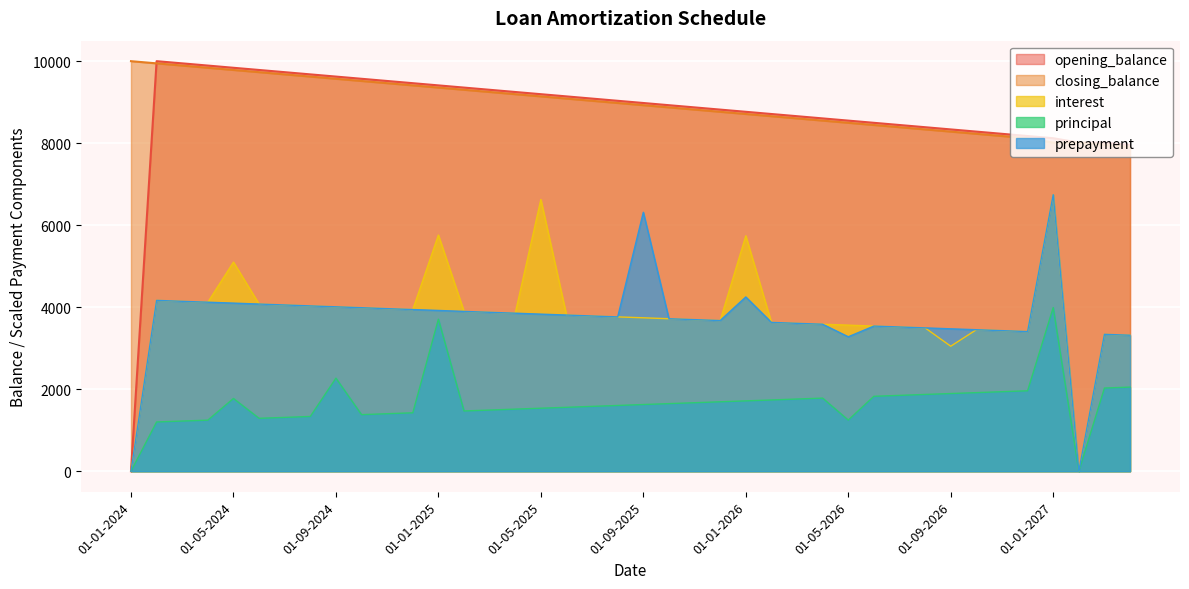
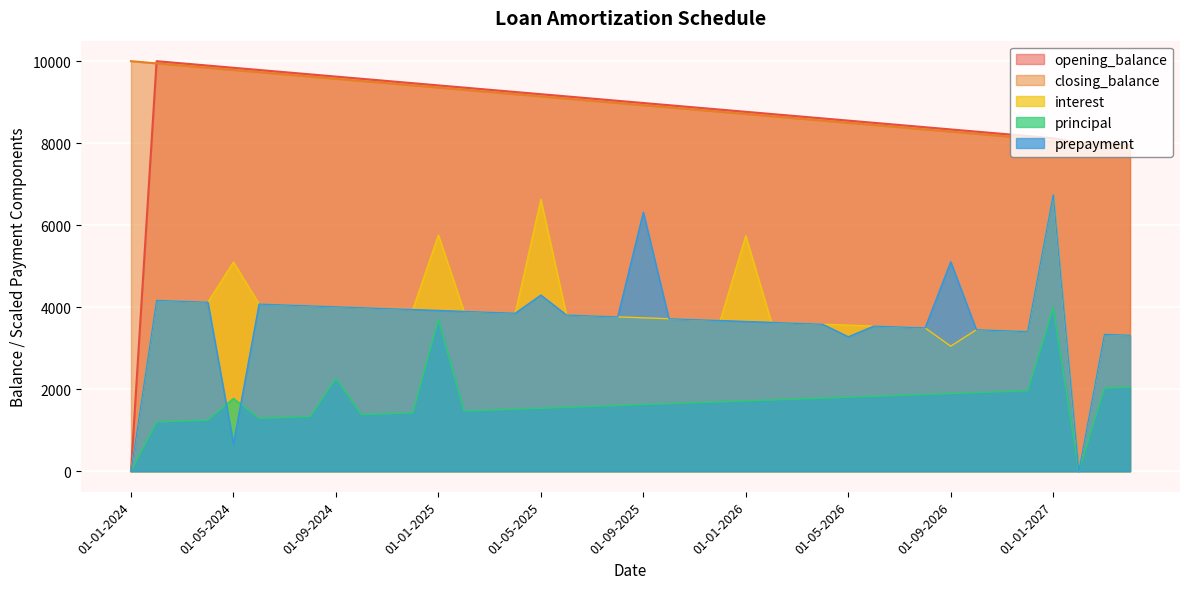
prepayment, 01-05-2024: 4100 -> 700
prepayment, 01-05-2025: 3800 -> 4300
prepayment, 01-01-2026: 4300 -> 3700
principal, 01-05-2026: 1200 -> 1800
prepayment, 01-09-2026: 3500 -> 5100
